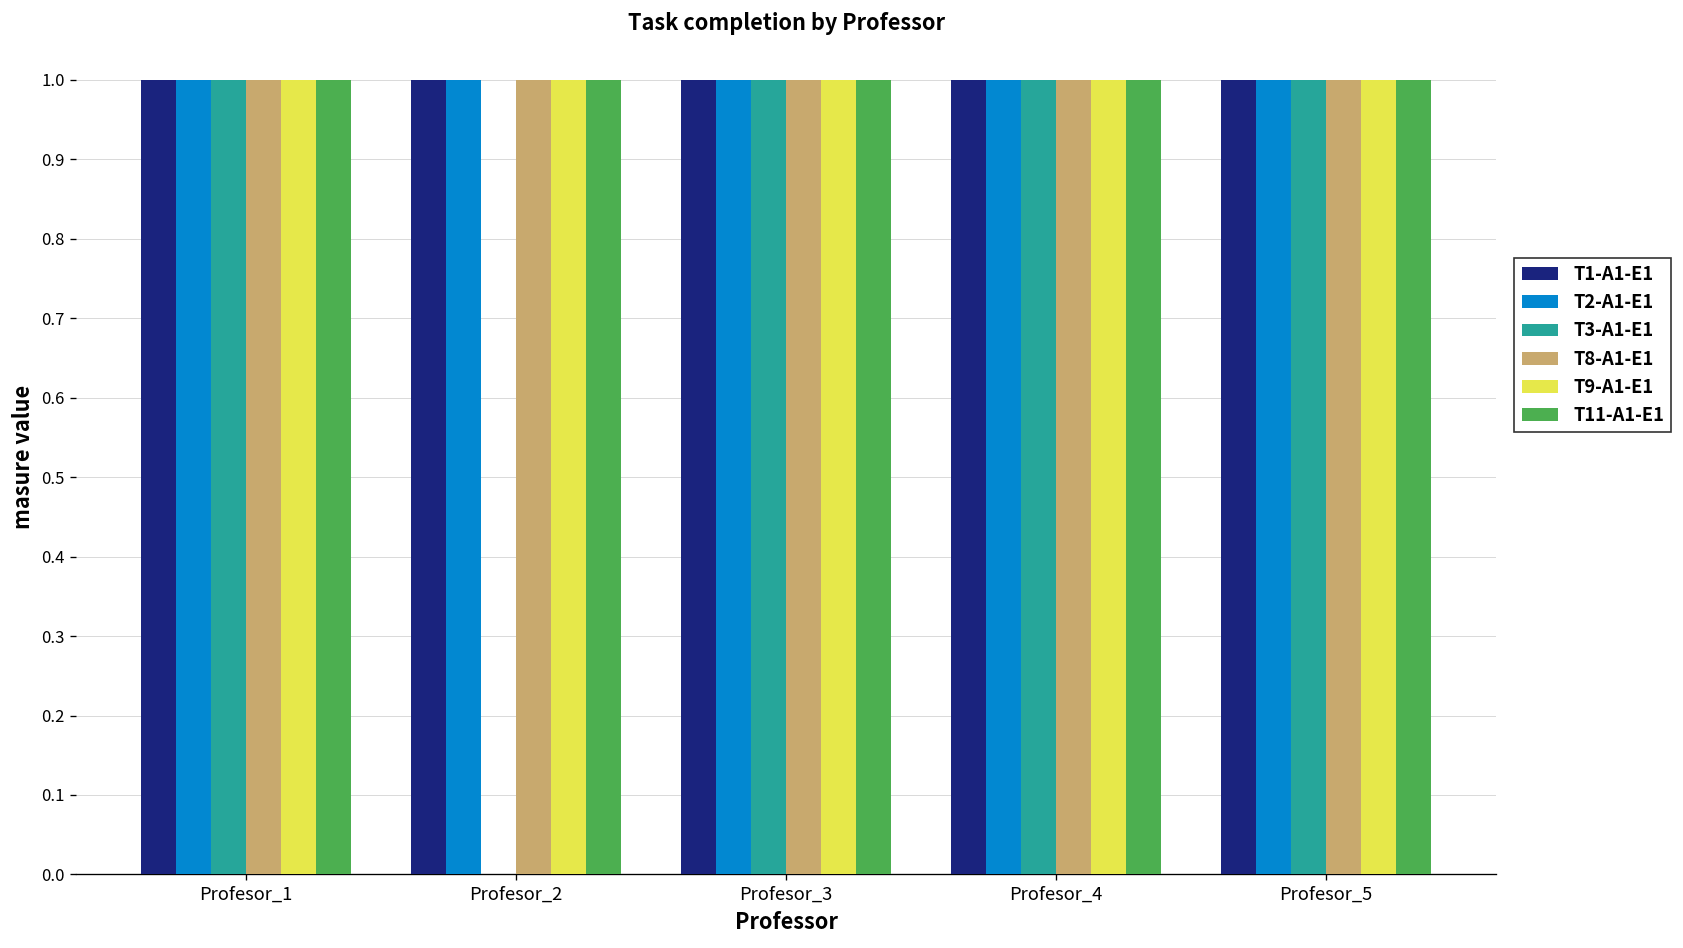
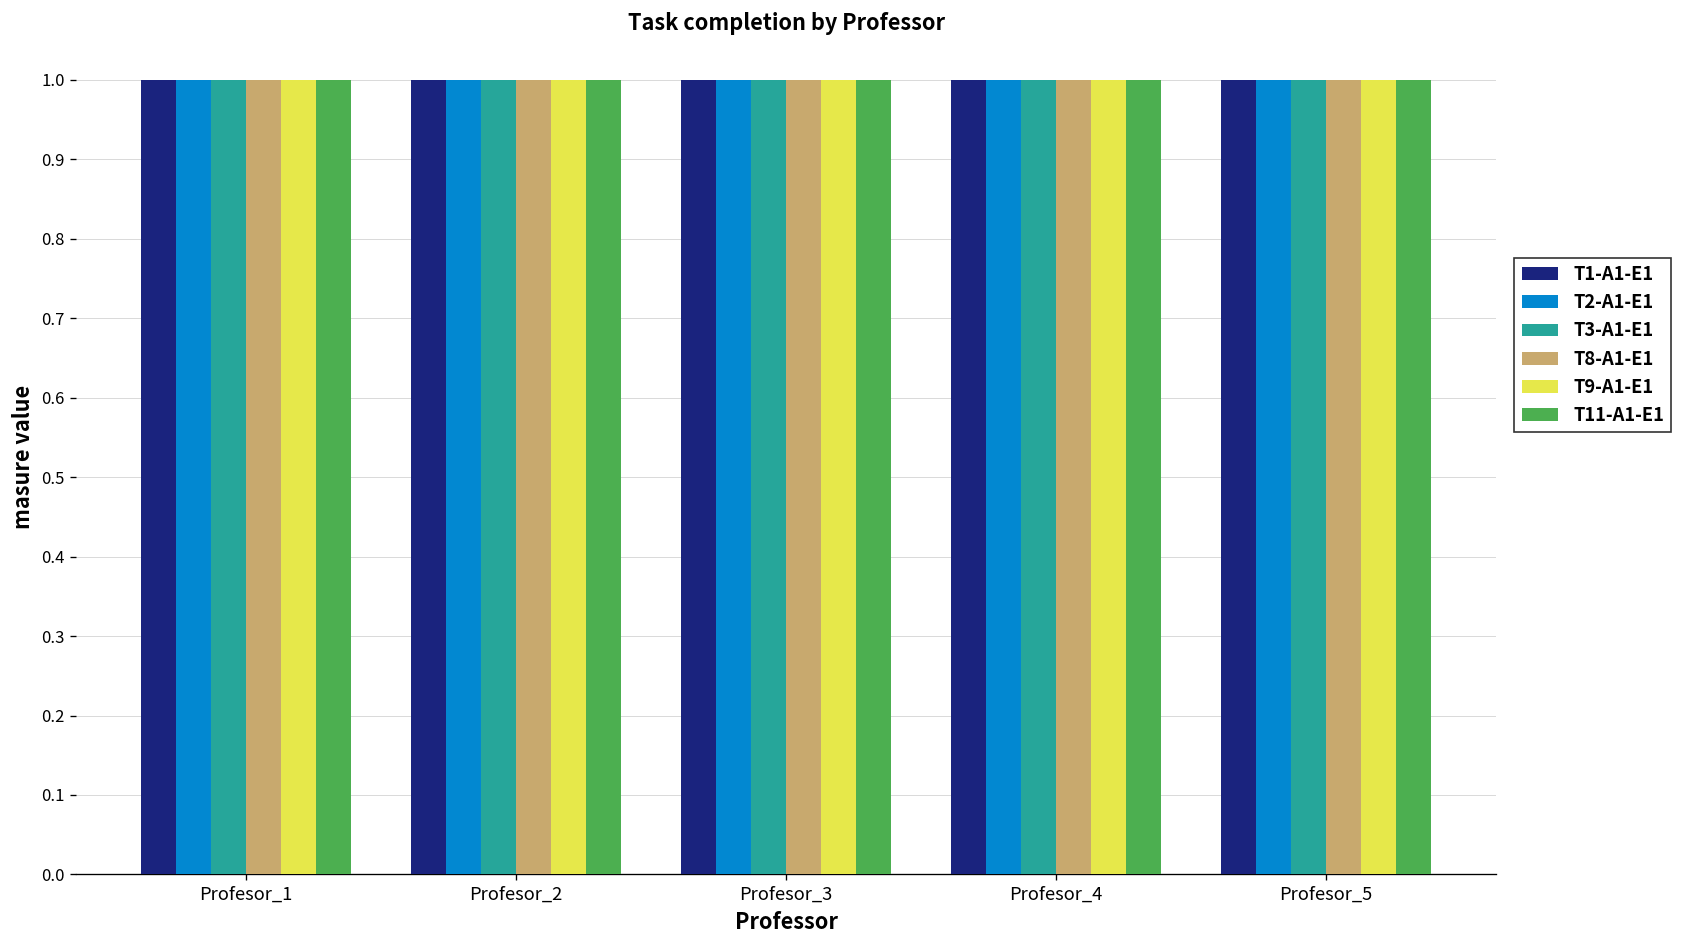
T3-A1-E1, Profesor_2: 0 -> 1
